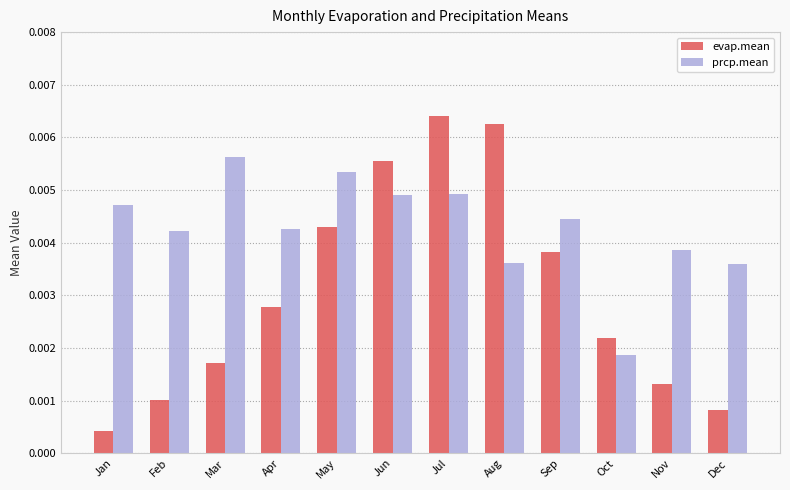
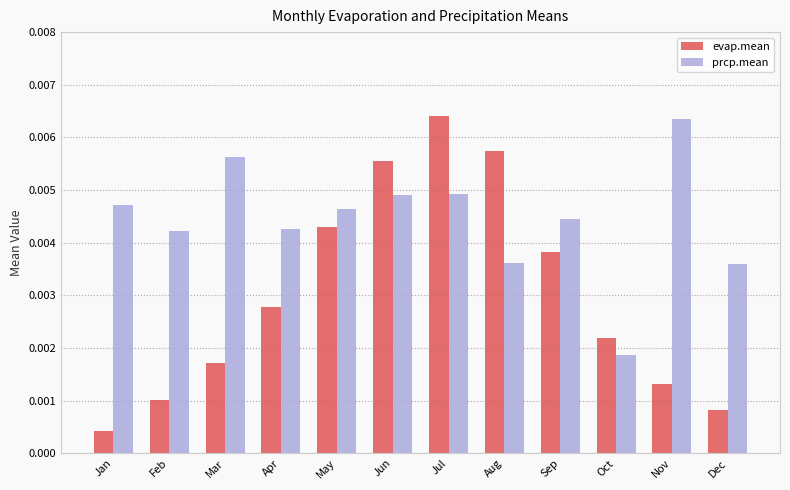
prcp.mean, May: 0.0053 -> 0.0046
evap.mean, Aug: 0.0063 -> 0.0058
prcp.mean, Nov: 0.0039 -> 0.0063
